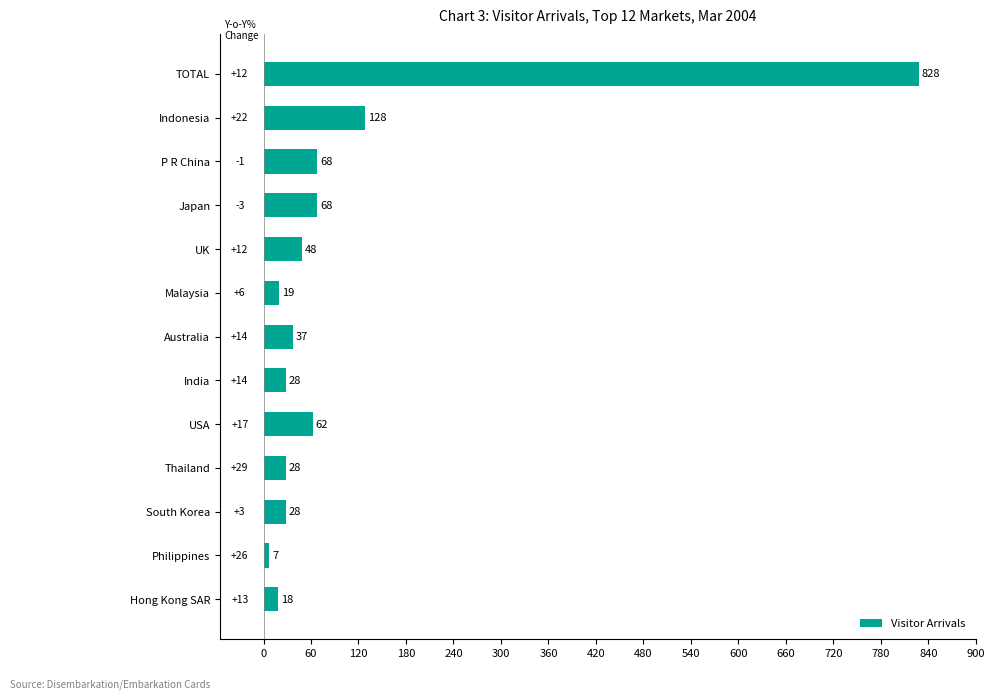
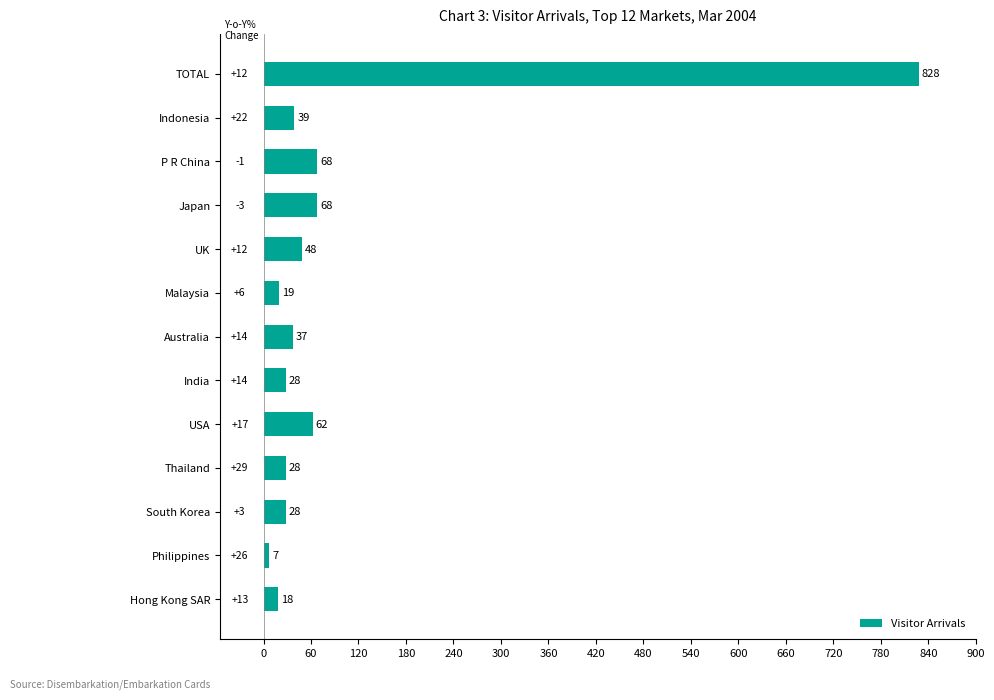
Indonesia: 128 -> 39
